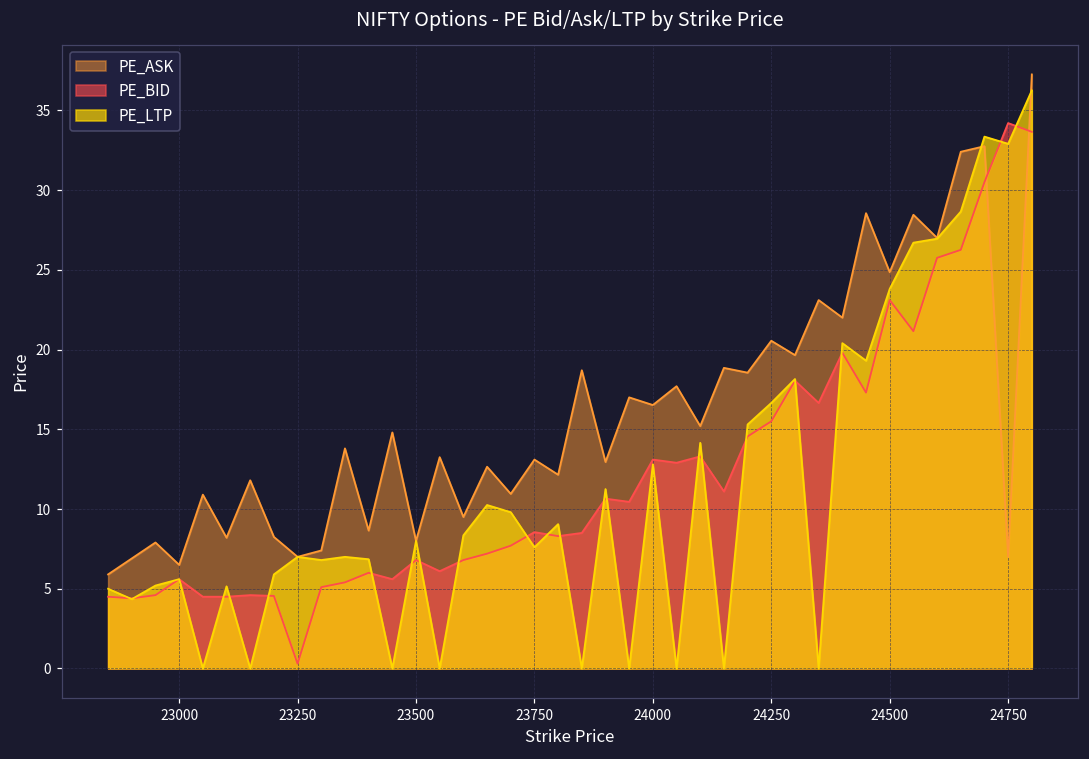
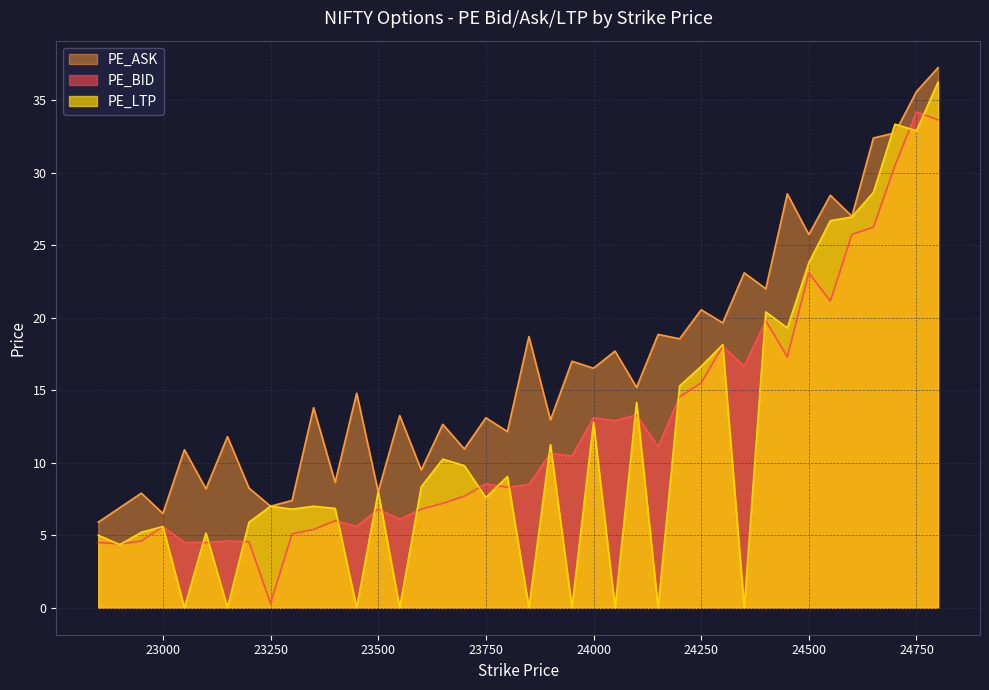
PE_ASK, 24500: 24.9 -> 25.7
PE_ASK, 24750: 7.0 -> 35.6
